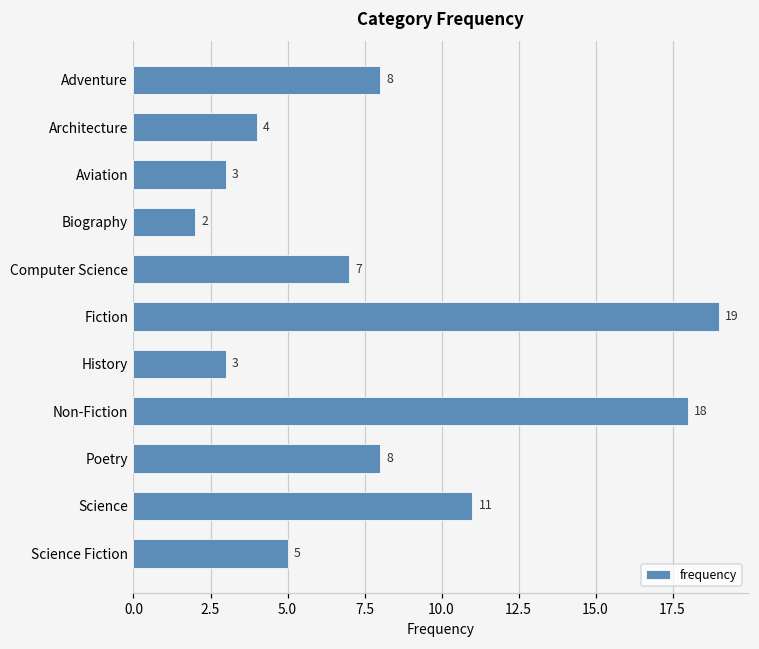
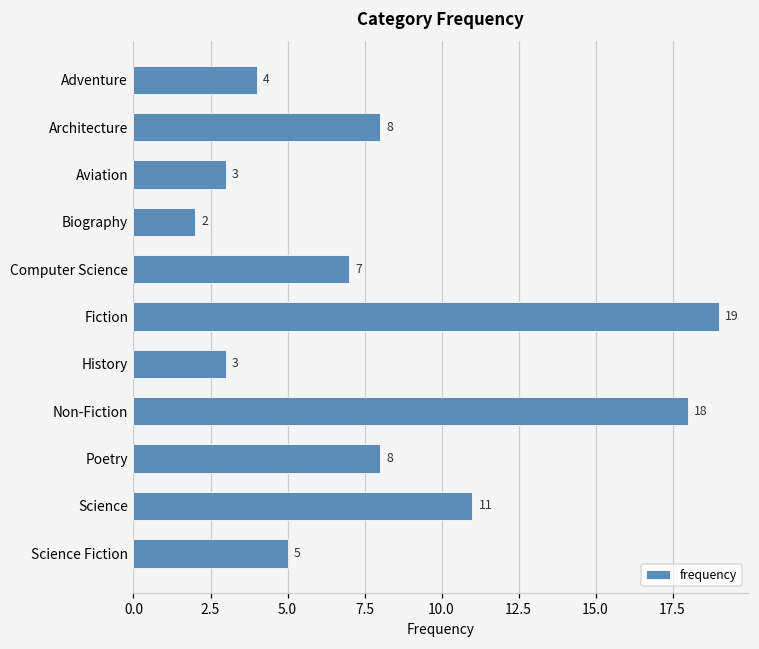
Adventure: 8 -> 4
Architecture: 4 -> 8
